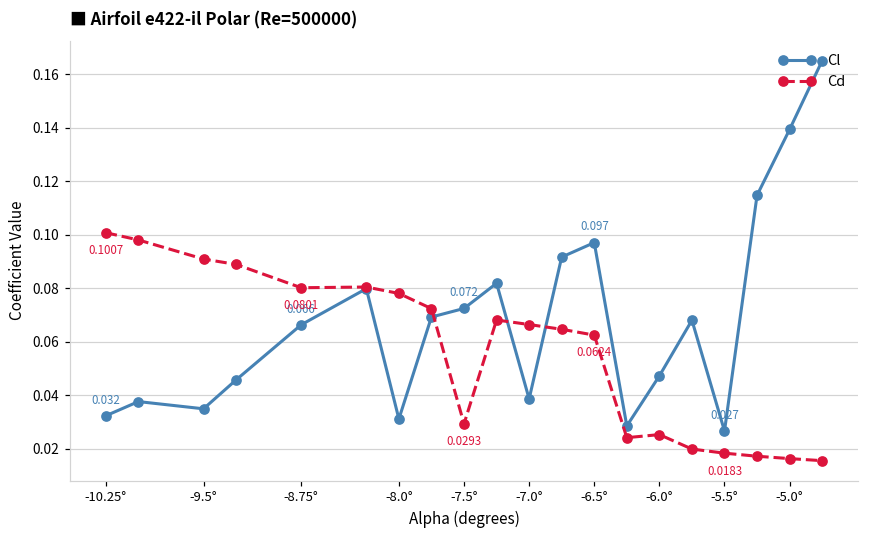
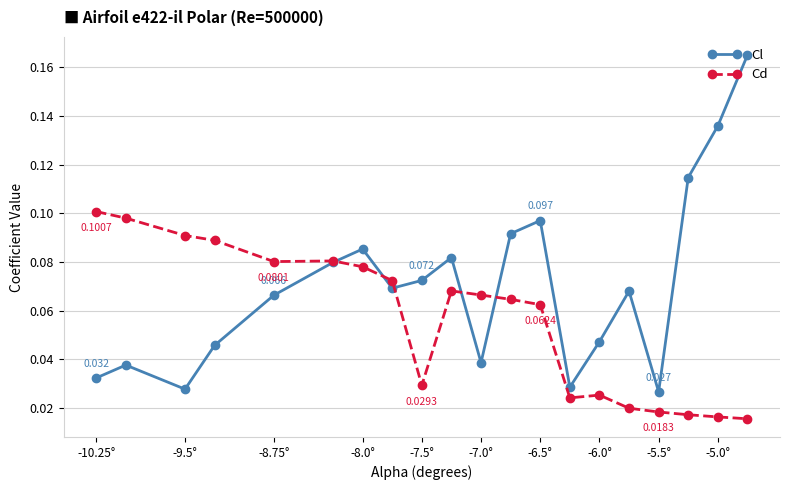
Cl, -9.5°: 0.035 -> 0.028
Cl, -8.0°: 0.031 -> 0.085
Cl, -5.0°: 0.139 -> 0.136
